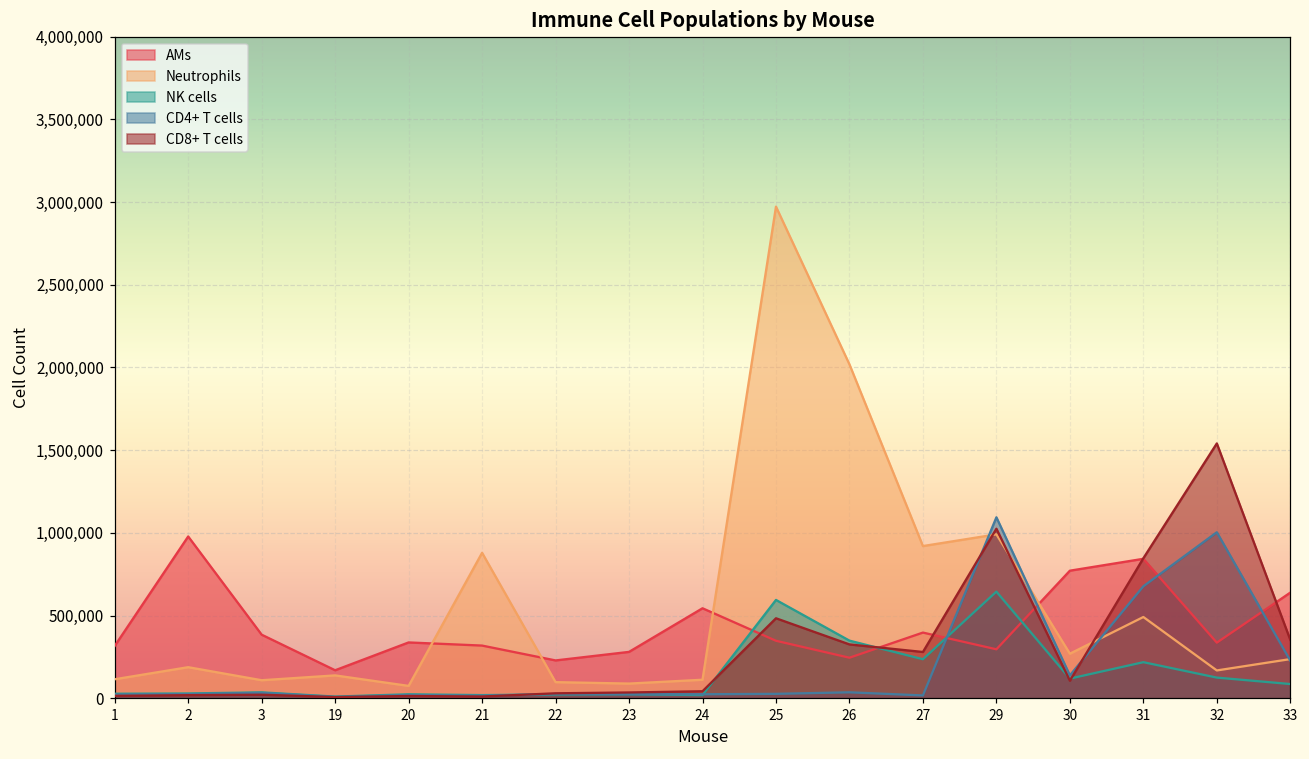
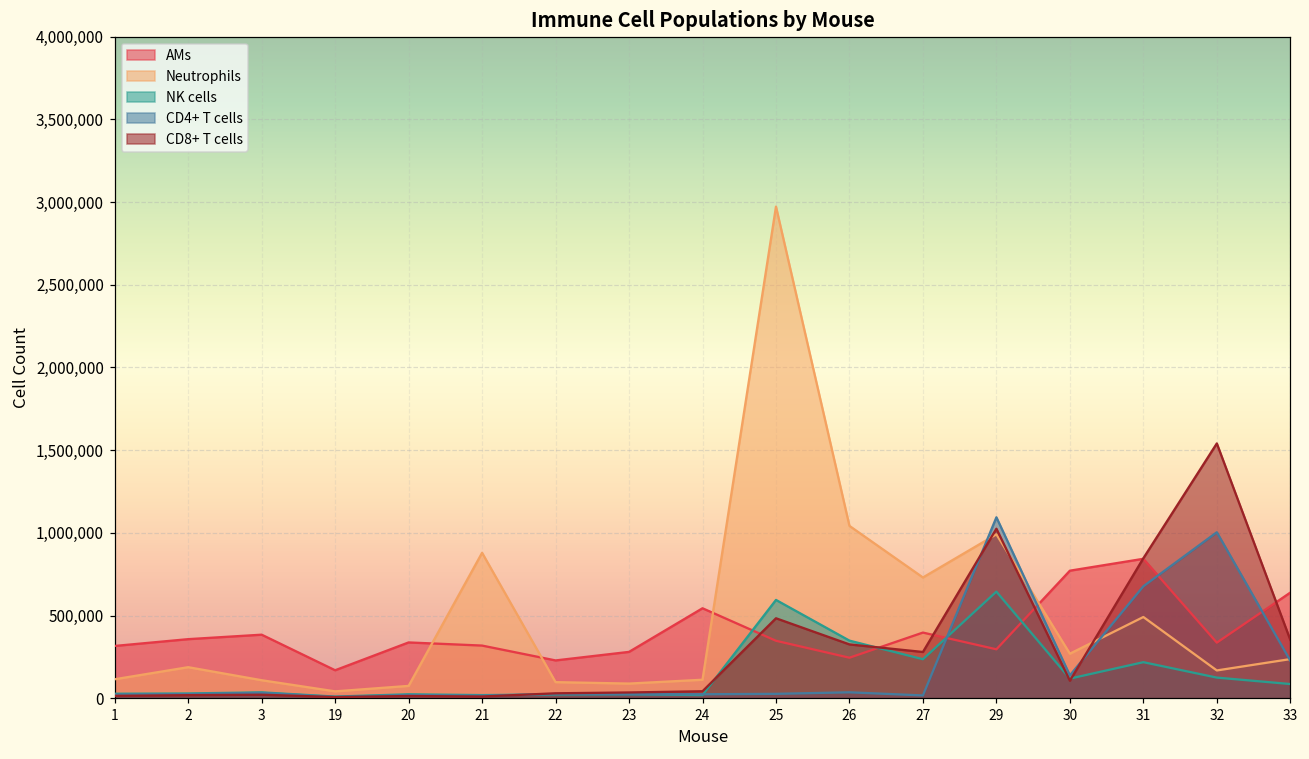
AMs, 2: 980,000 -> 360,000
Neutrophils, 19: 140,000 -> 40,000
Neutrophils, 26: 2,020,000 -> 1,040,000
Neutrophils, 27: 920,000 -> 730,000
